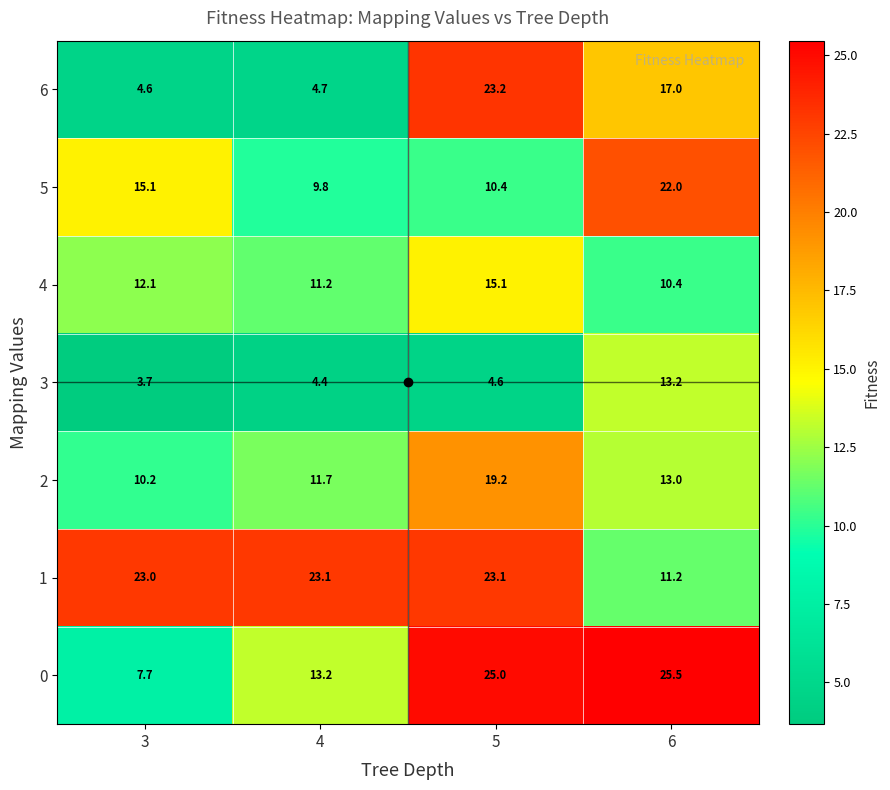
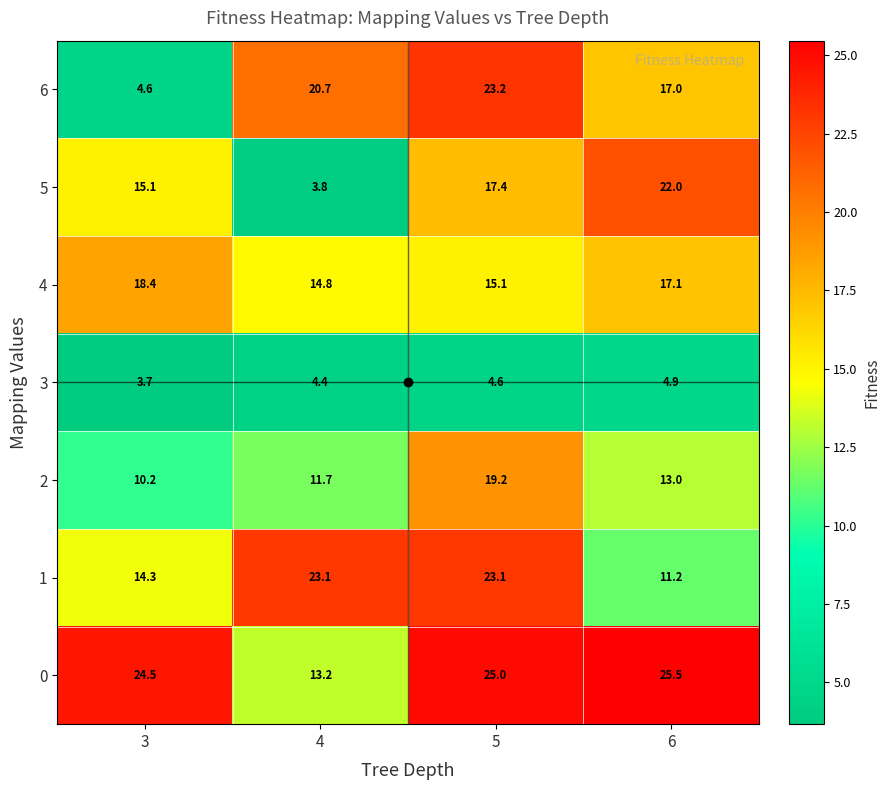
6, 4: 4.7 -> 20.7
5, 4: 9.8 -> 3.8
5, 5: 10.4 -> 17.4
4, 3: 12.1 -> 18.4
4, 4: 11.2 -> 14.8
4, 6: 10.4 -> 17.1
3, 6: 13.2 -> 4.9
1, 3: 23.0 -> 14.3
0, 3: 7.7 -> 24.5
